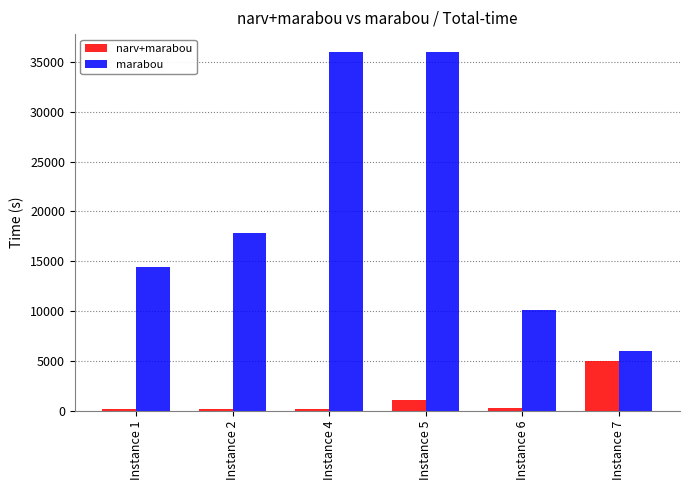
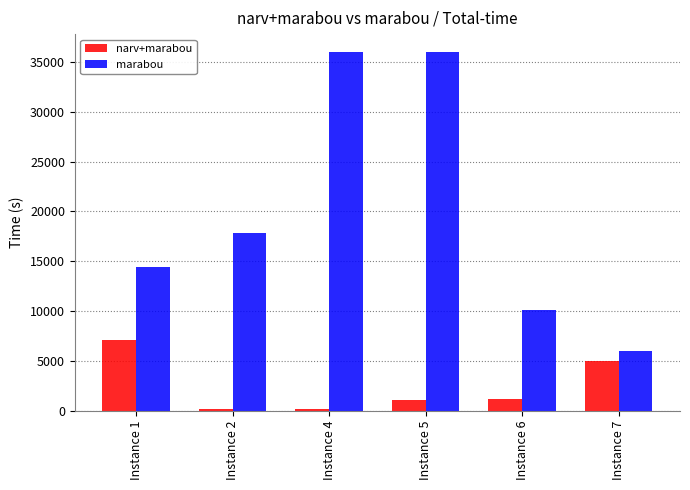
narv+marabou, Instance 1: 0 -> 7000
narv+marabou, Instance 6: 0 -> 1000
